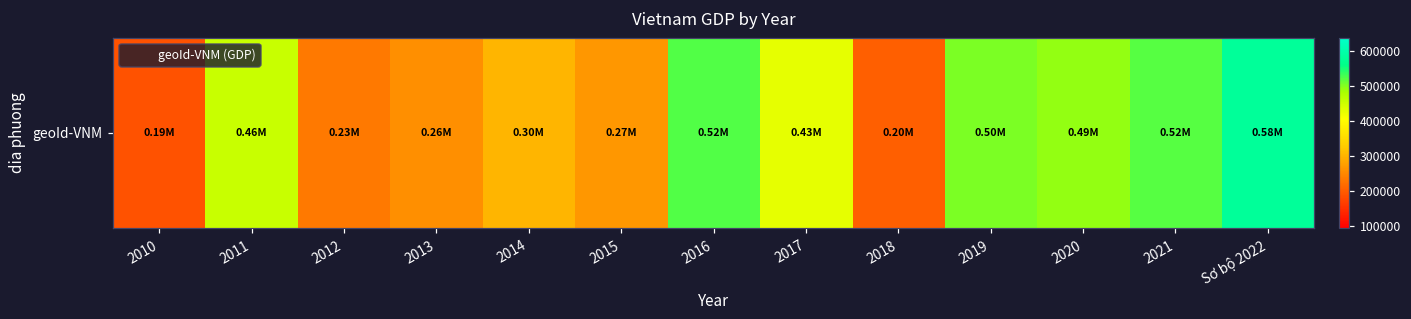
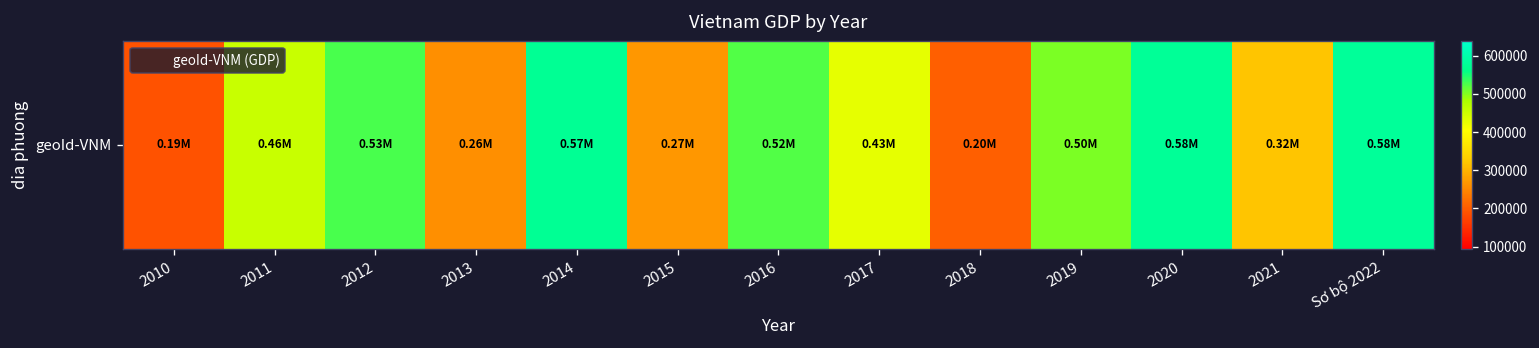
geoId-VNM, 2012: 0.23M -> 0.53M
geoId-VNM, 2014: 0.30M -> 0.57M
geoId-VNM, 2020: 0.49M -> 0.58M
geoId-VNM, 2021: 0.52M -> 0.32M
